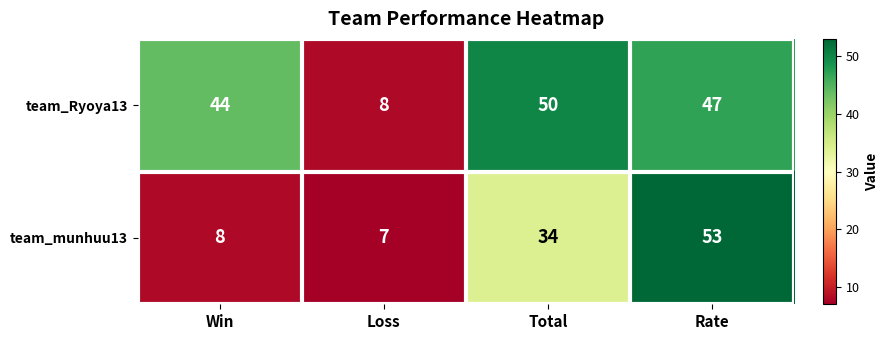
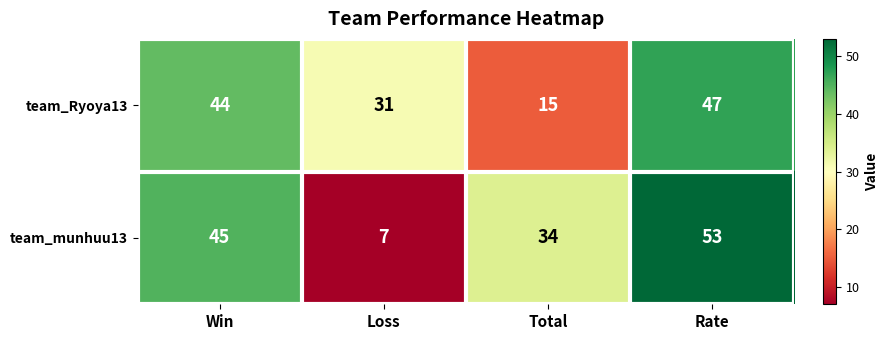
team_Ryoya13, Loss: 8 -> 31
team_Ryoya13, Total: 50 -> 15
team_munhuu13, Win: 8 -> 45
